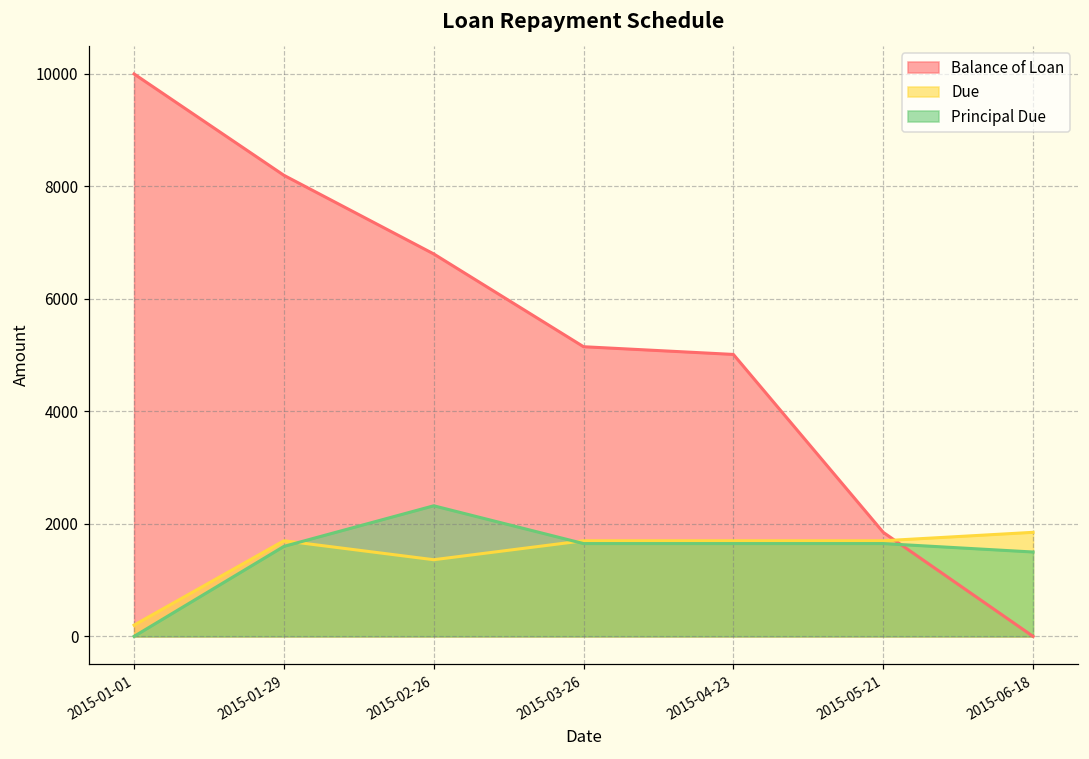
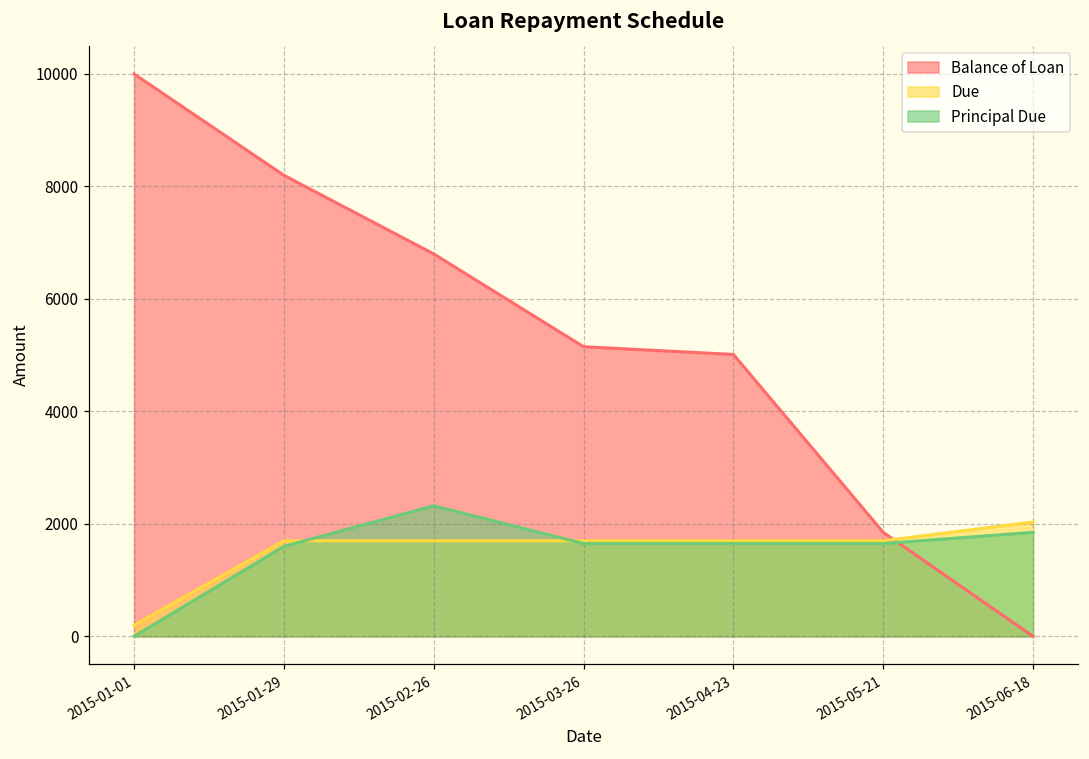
Due, 2015-02-26: 1400 -> 1700
Due, 2015-06-18: 1900 -> 2000
Principal Due, 2015-06-18: 1500 -> 1900
